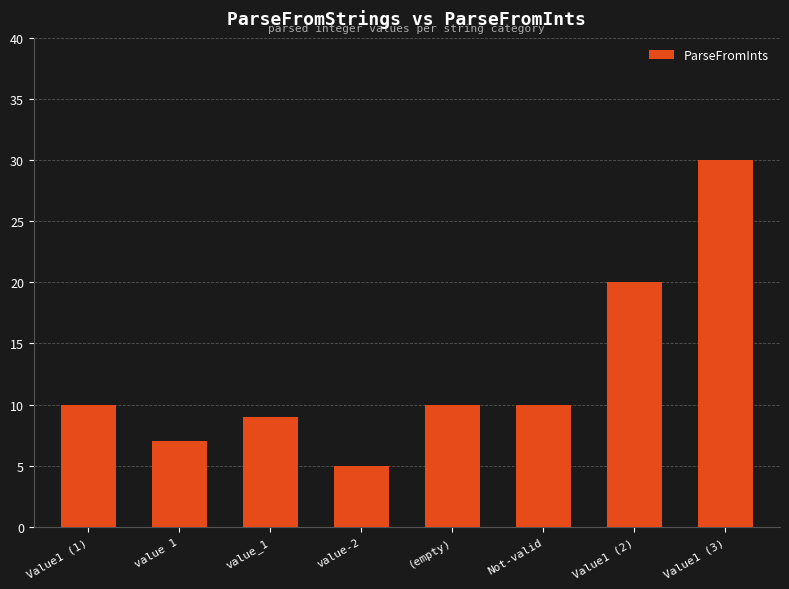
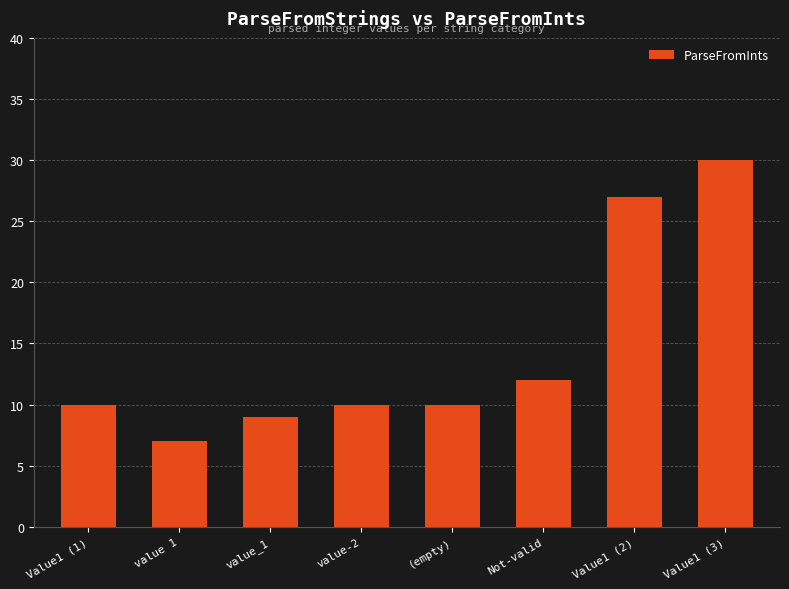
value-2: 5 -> 10
Not-valid: 10 -> 12
Value1 (2): 20 -> 27
